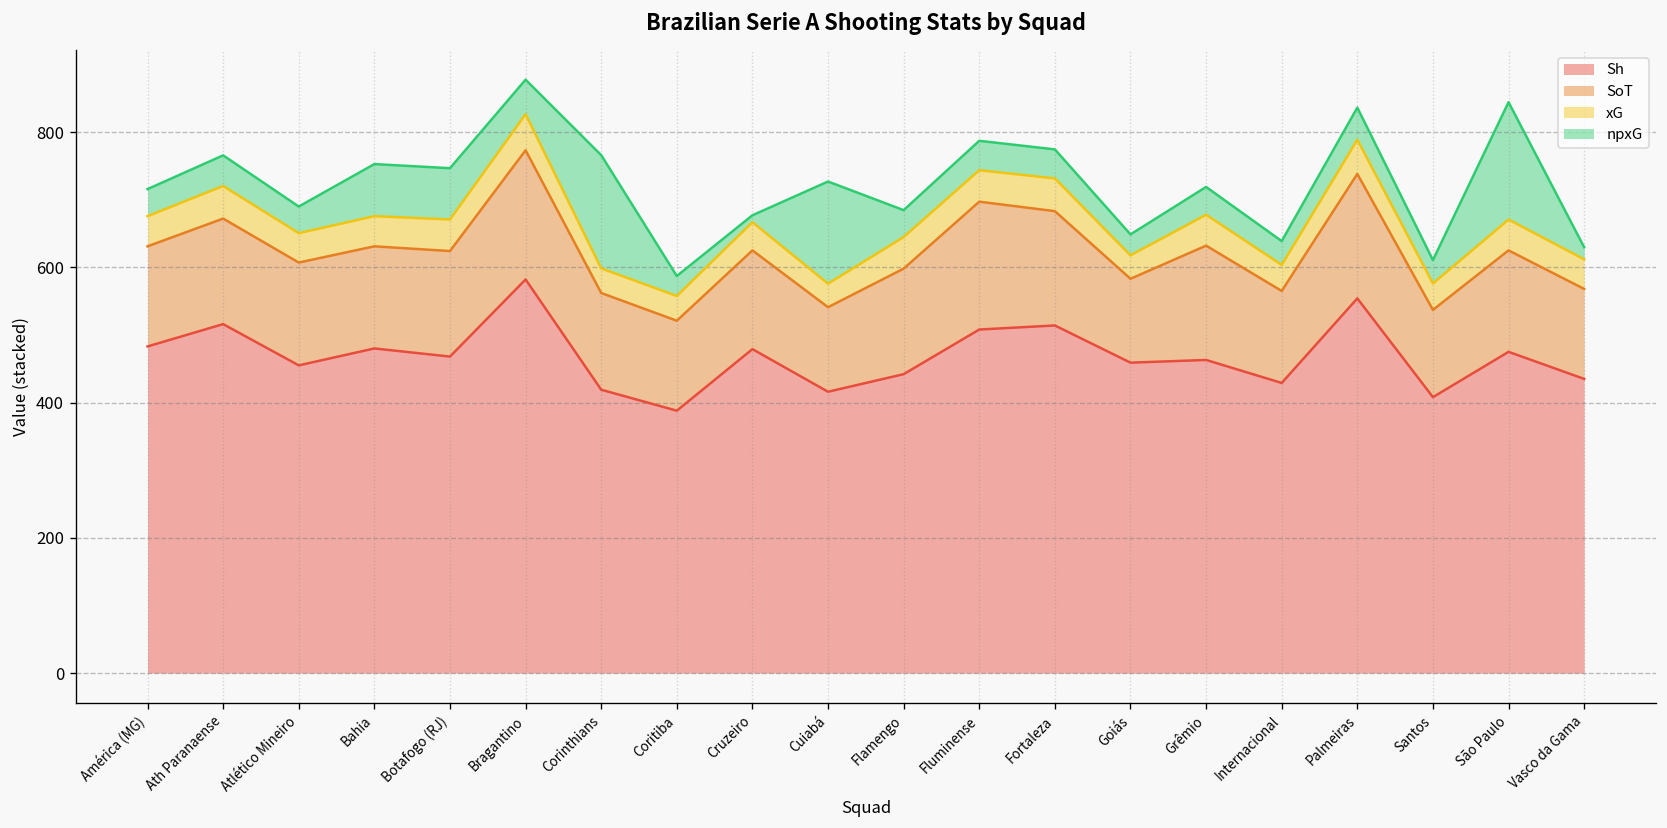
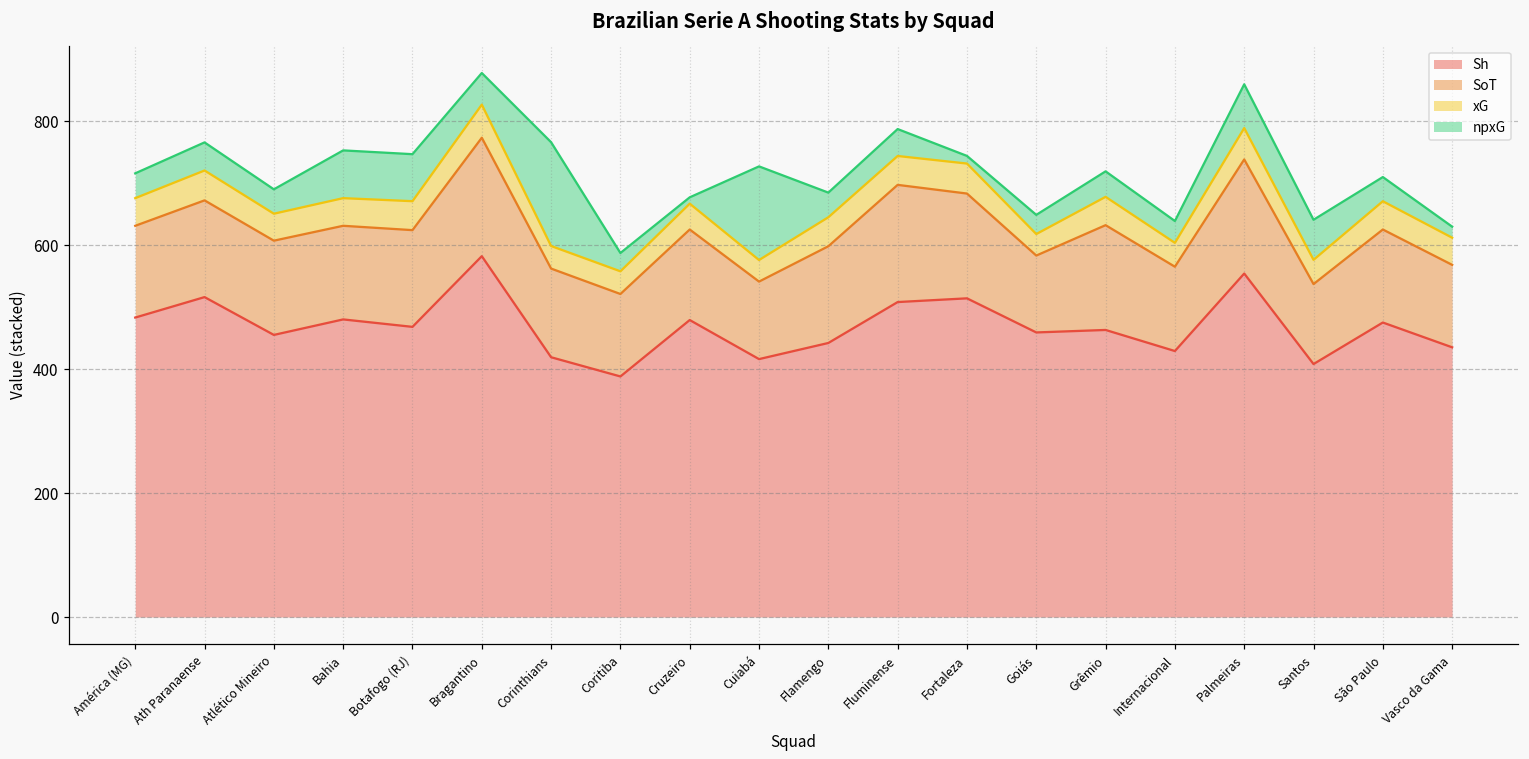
npxG, Fortaleza: 40 -> 10
npxG, Palmeiras: 50 -> 70
npxG, Santos: 30 -> 60
npxG, São Paulo: 170 -> 40
